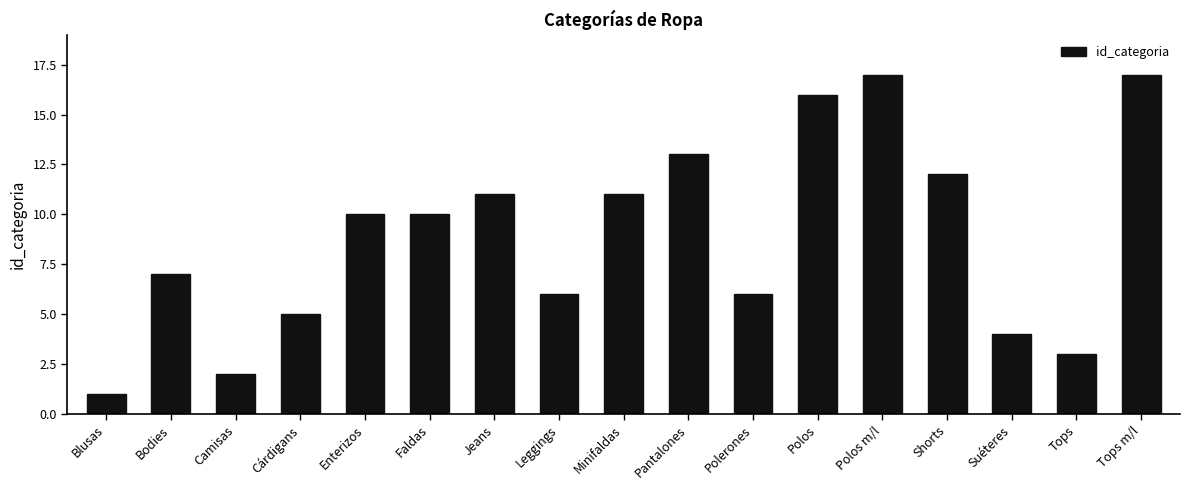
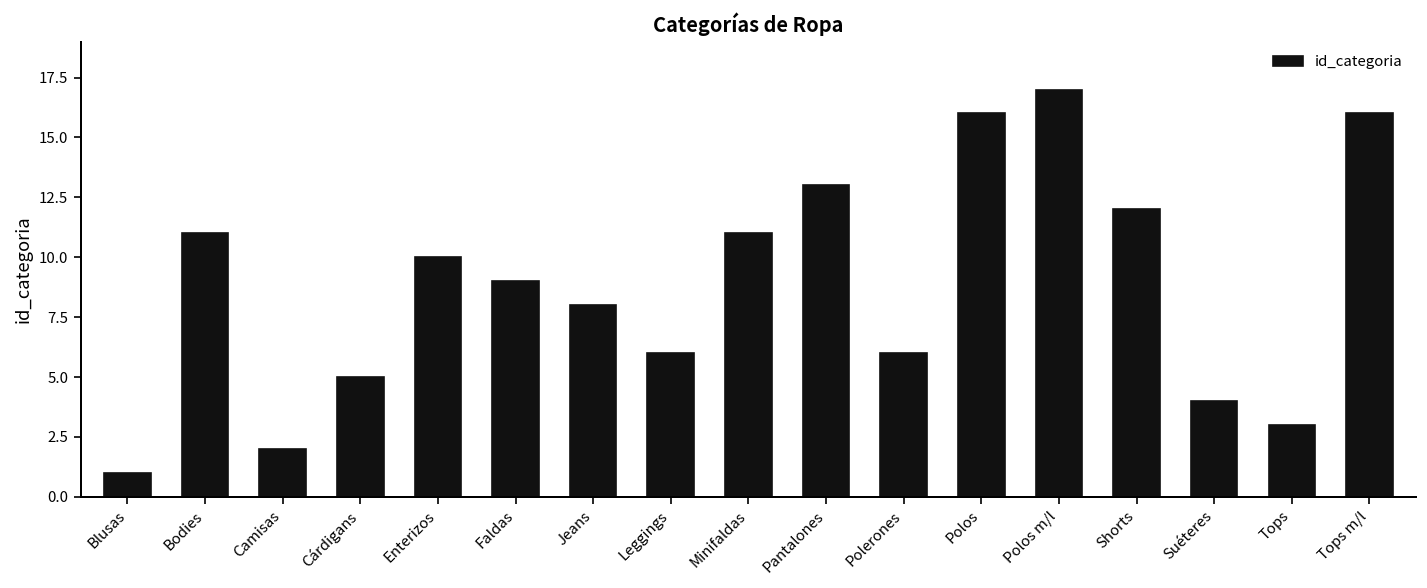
Bodies: 7 -> 11
Faldas: 10 -> 9
Jeans: 11 -> 8
Tops m/l: 17 -> 16
